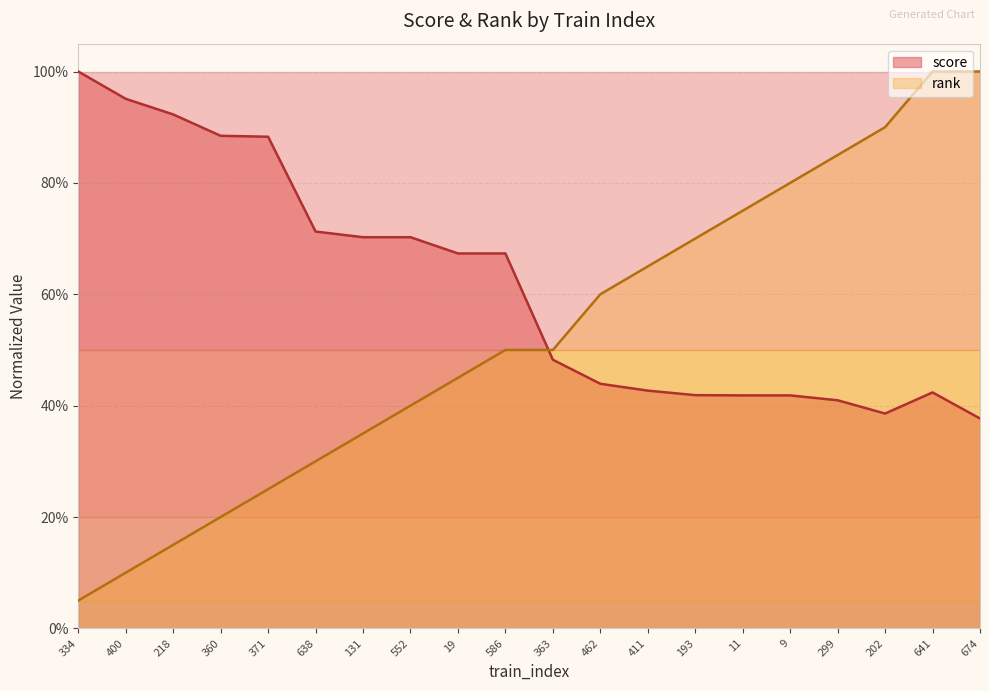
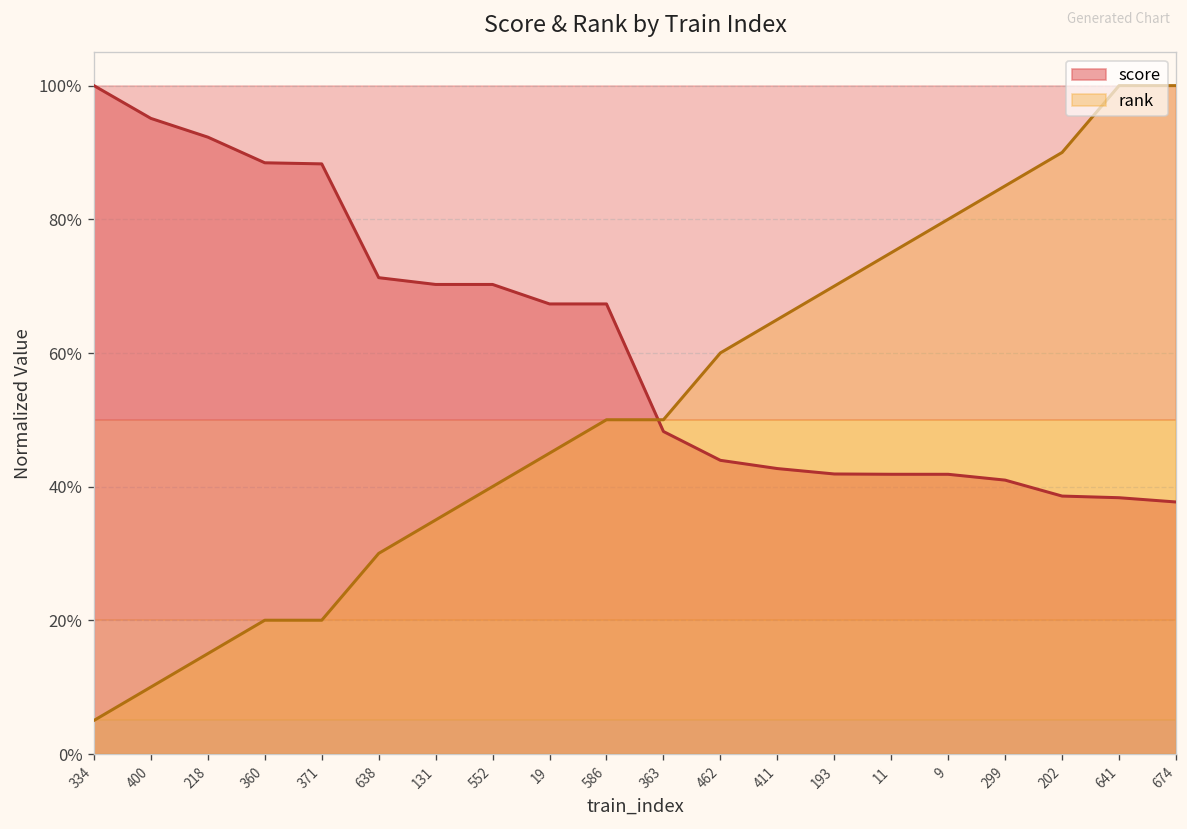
rank, 371: 25% -> 20%
score, 641: 42% -> 38%
